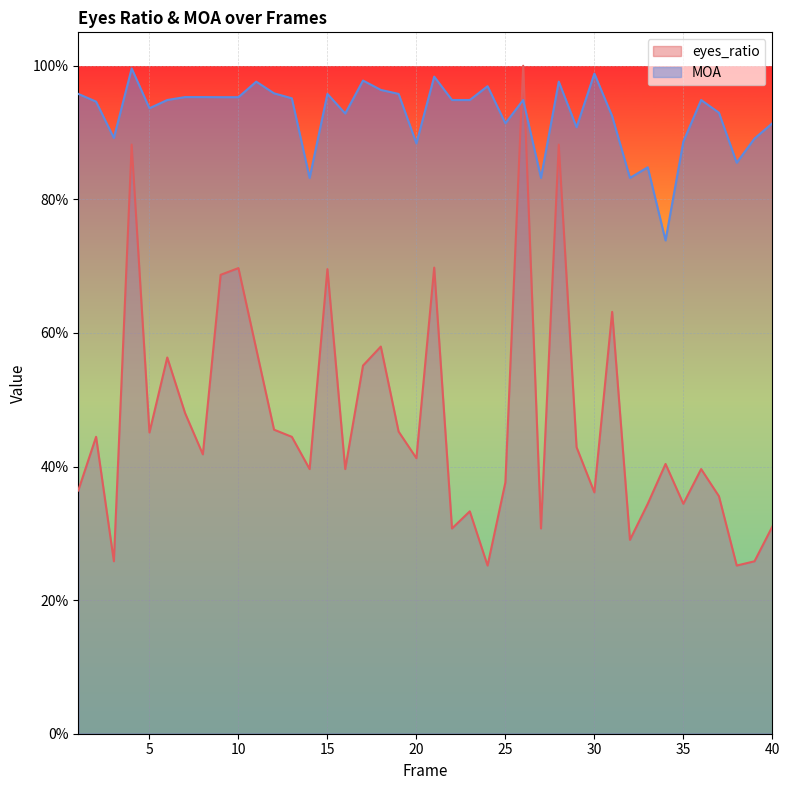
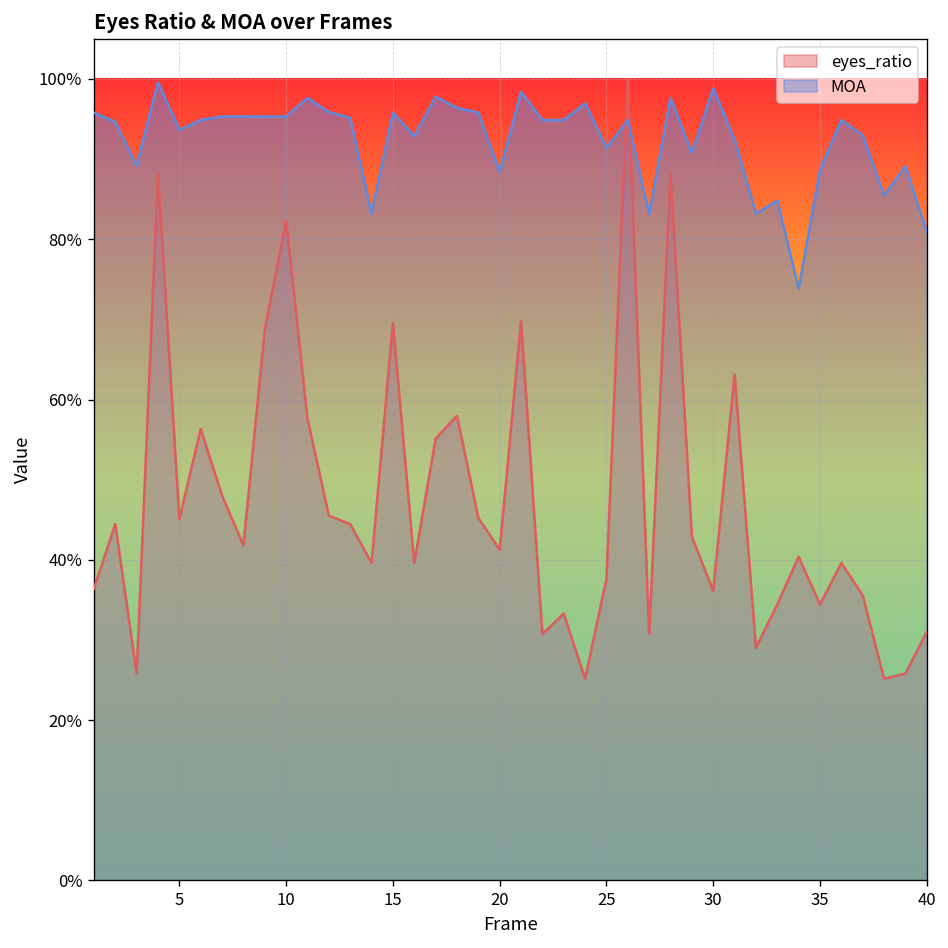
eyes_ratio, 10: 70% -> 82%
MOA, 40: 91% -> 81%
